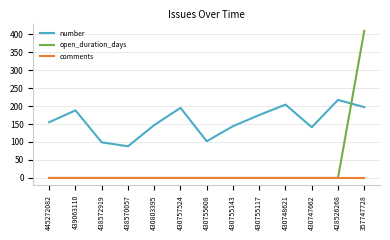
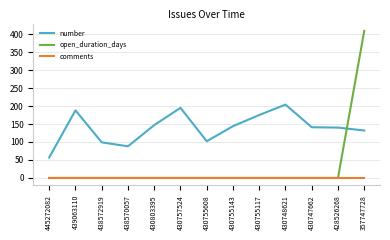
number, 445272082: 160 -> 60
number, 428526268: 220 -> 140
number, 357747728: 200 -> 130
